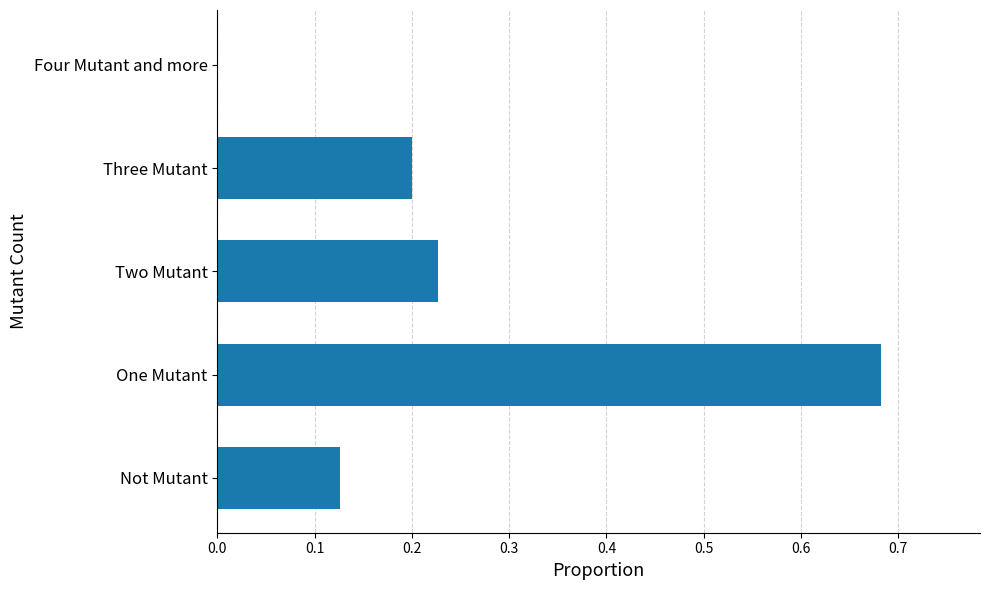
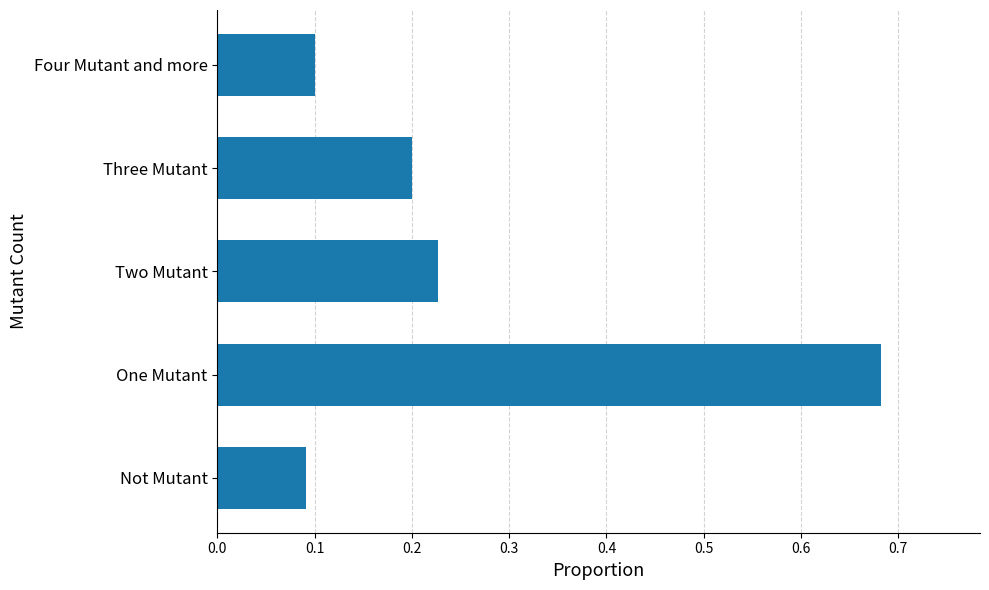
Four Mutant and more: 0.0 -> 0.1
Not Mutant: 0.13 -> 0.09
